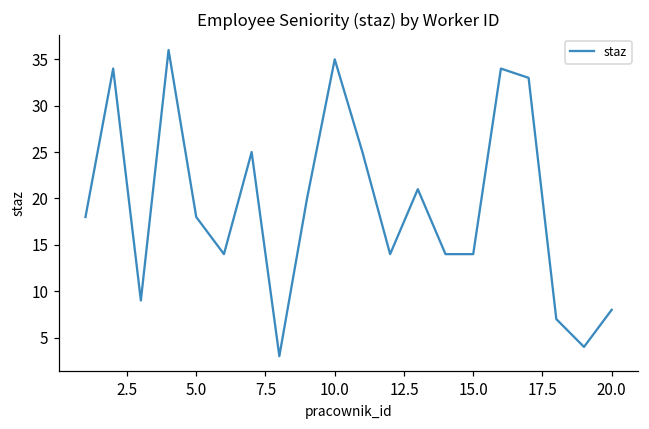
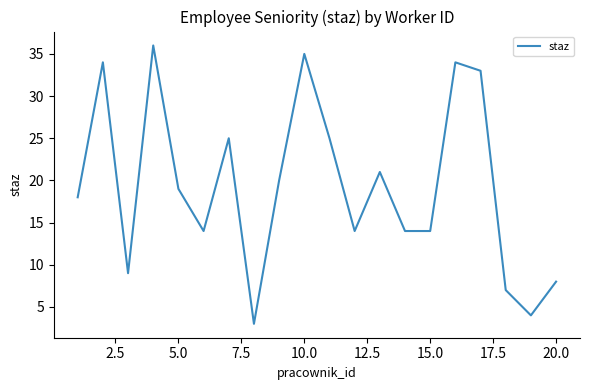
5.0: 18 -> 19
